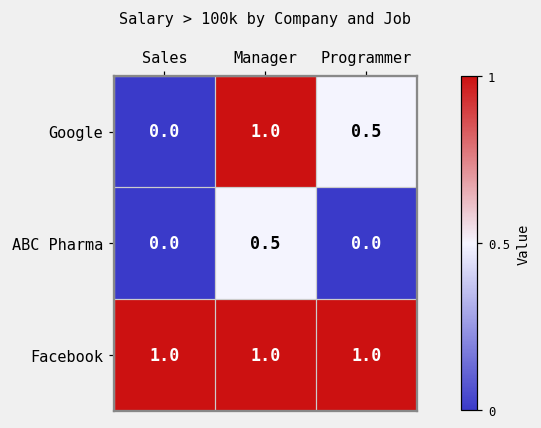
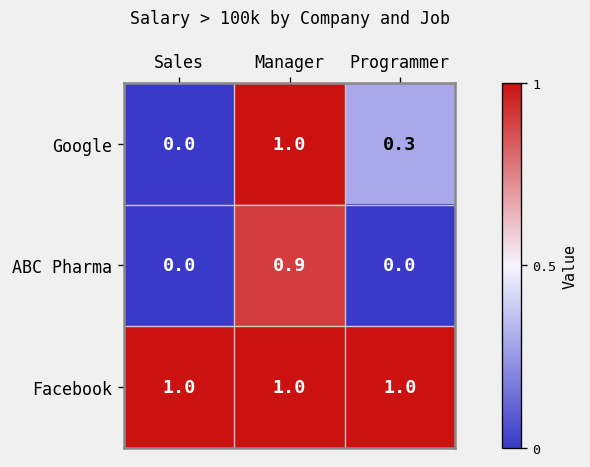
Google, Programmer: 0.5 -> 0.3
ABC Pharma, Manager: 0.5 -> 0.9
